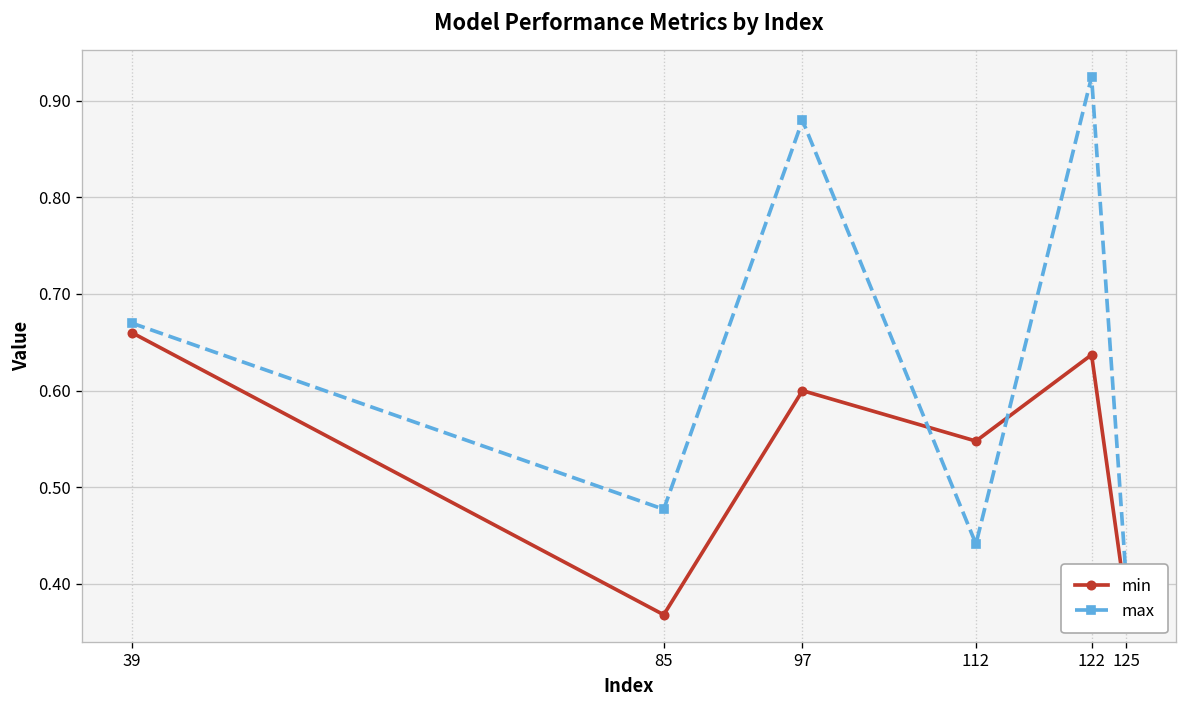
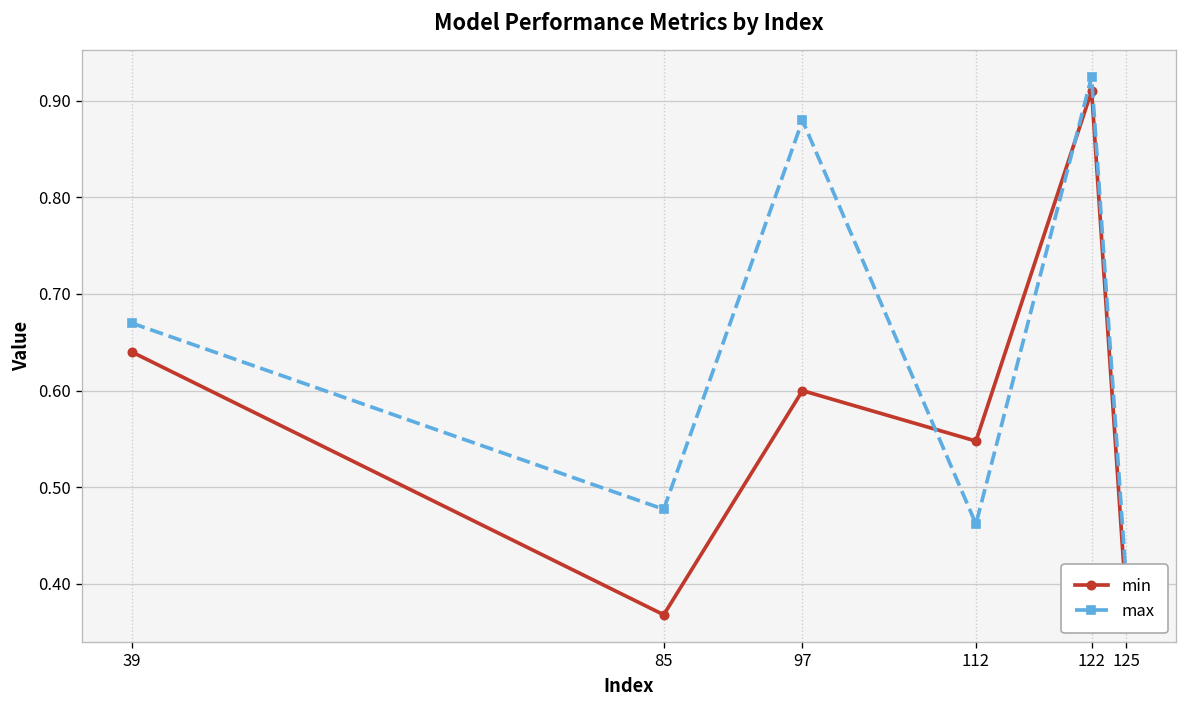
min, 39: 0.66 -> 0.64
max, 112: 0.44 -> 0.46
min, 122: 0.64 -> 0.91
